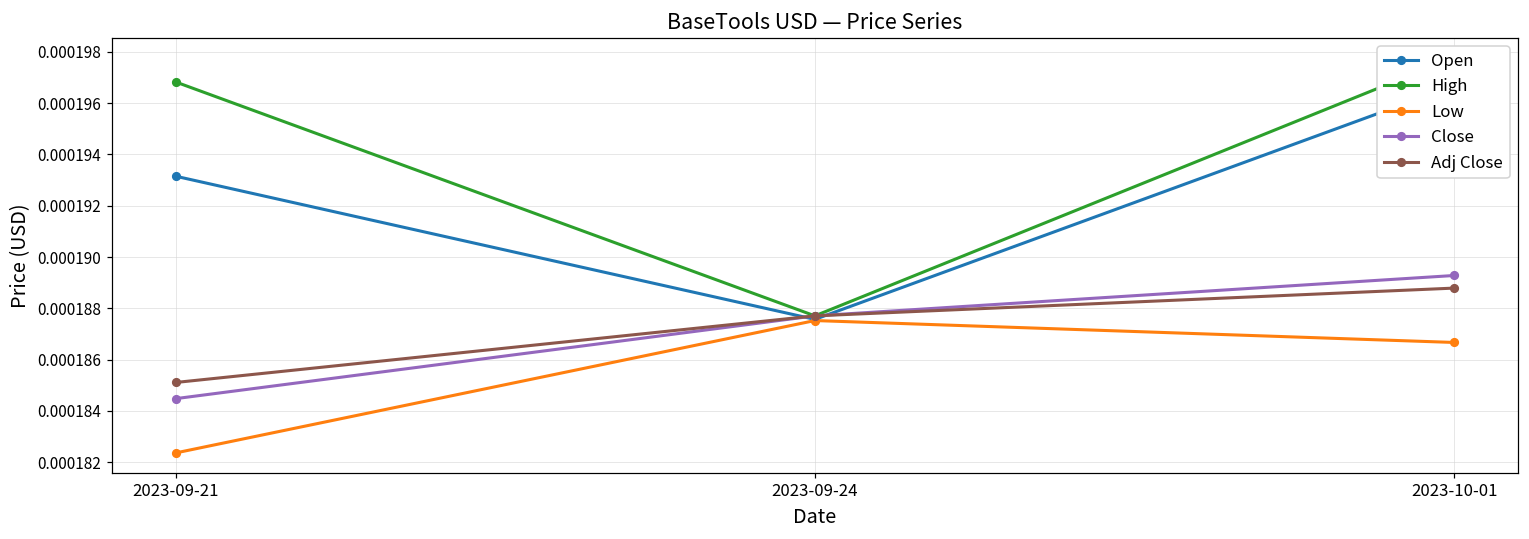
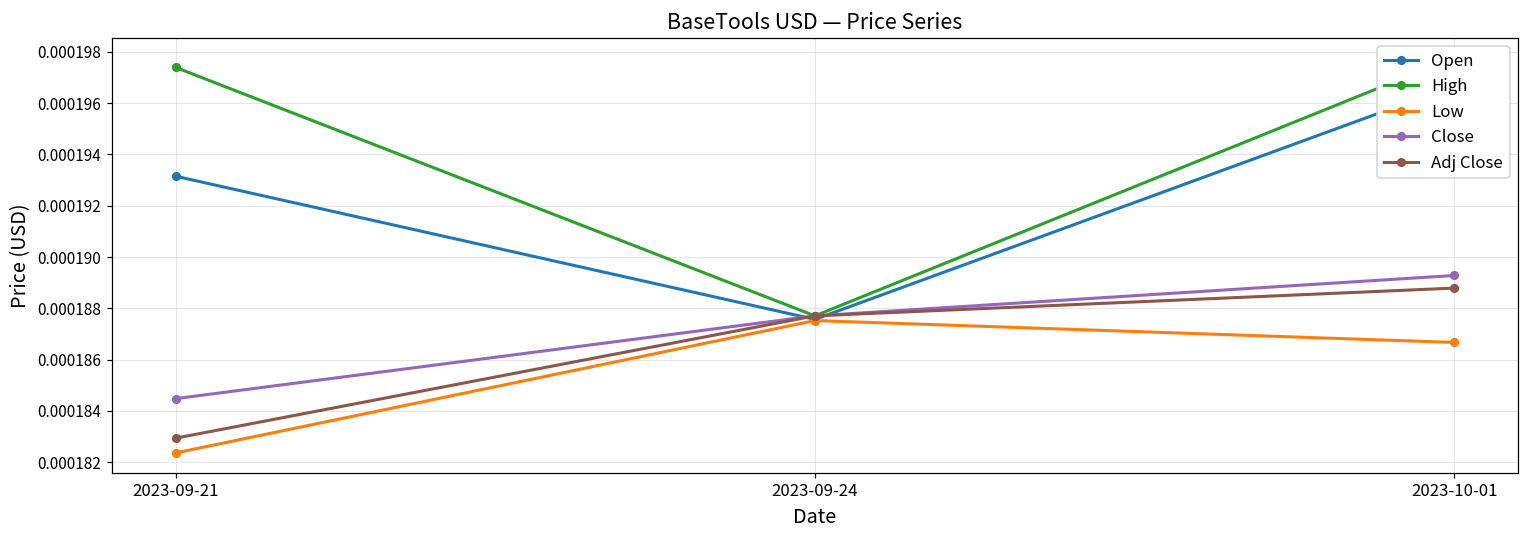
High, 2023-09-21: 0.0001968 -> 0.0001974
Adj Close, 2023-09-21: 0.0001851 -> 0.0001829
